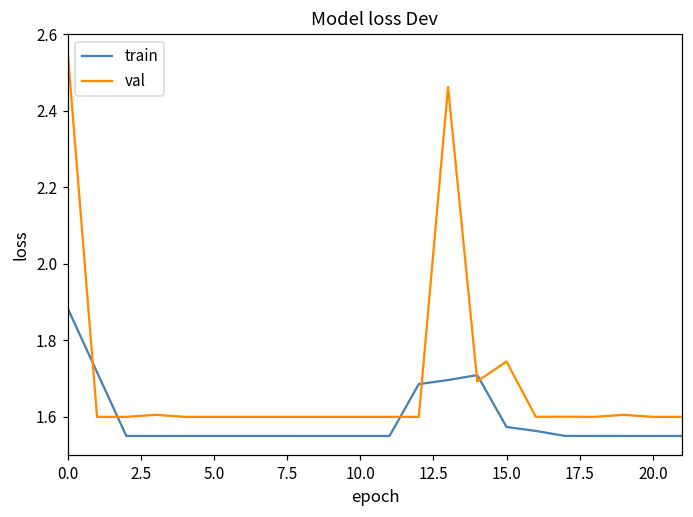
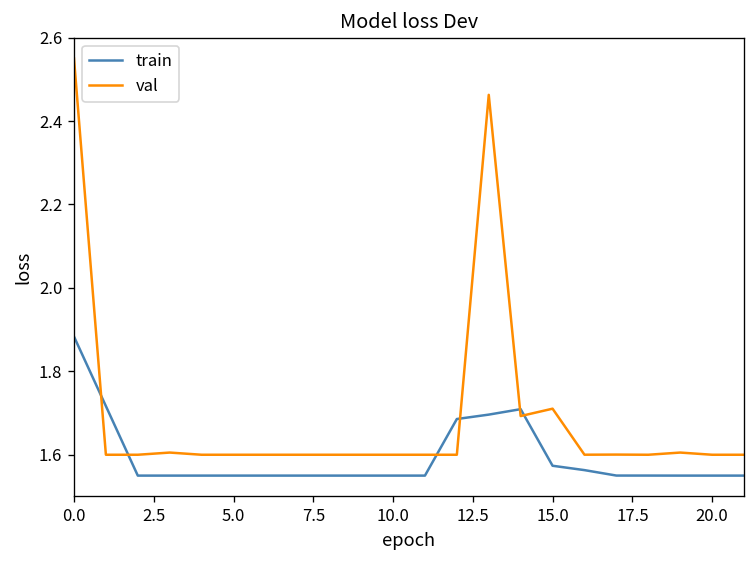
val, 15.0: 1.74 -> 1.71
